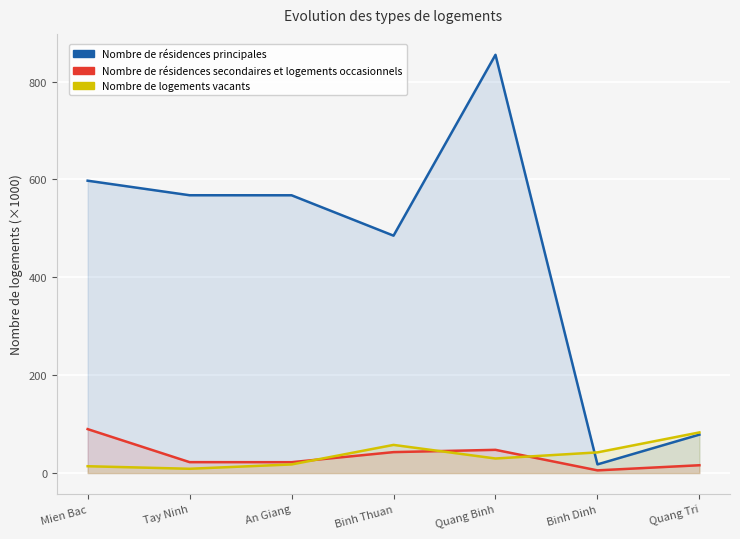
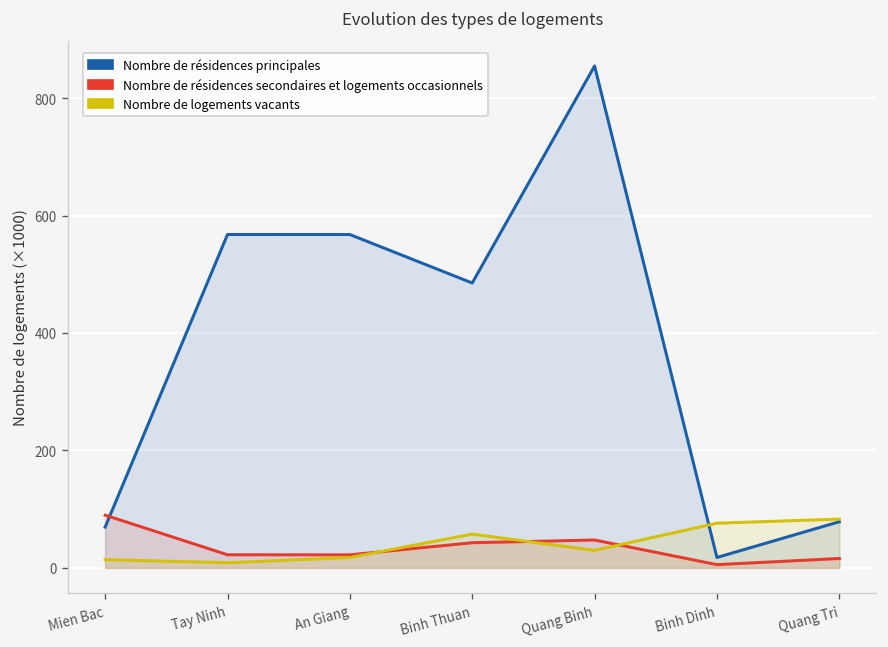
Nombre de résidences principales, Mien Bac: 600 -> 70
Nombre de logements vacants, Binh Dinh: 40 -> 80
